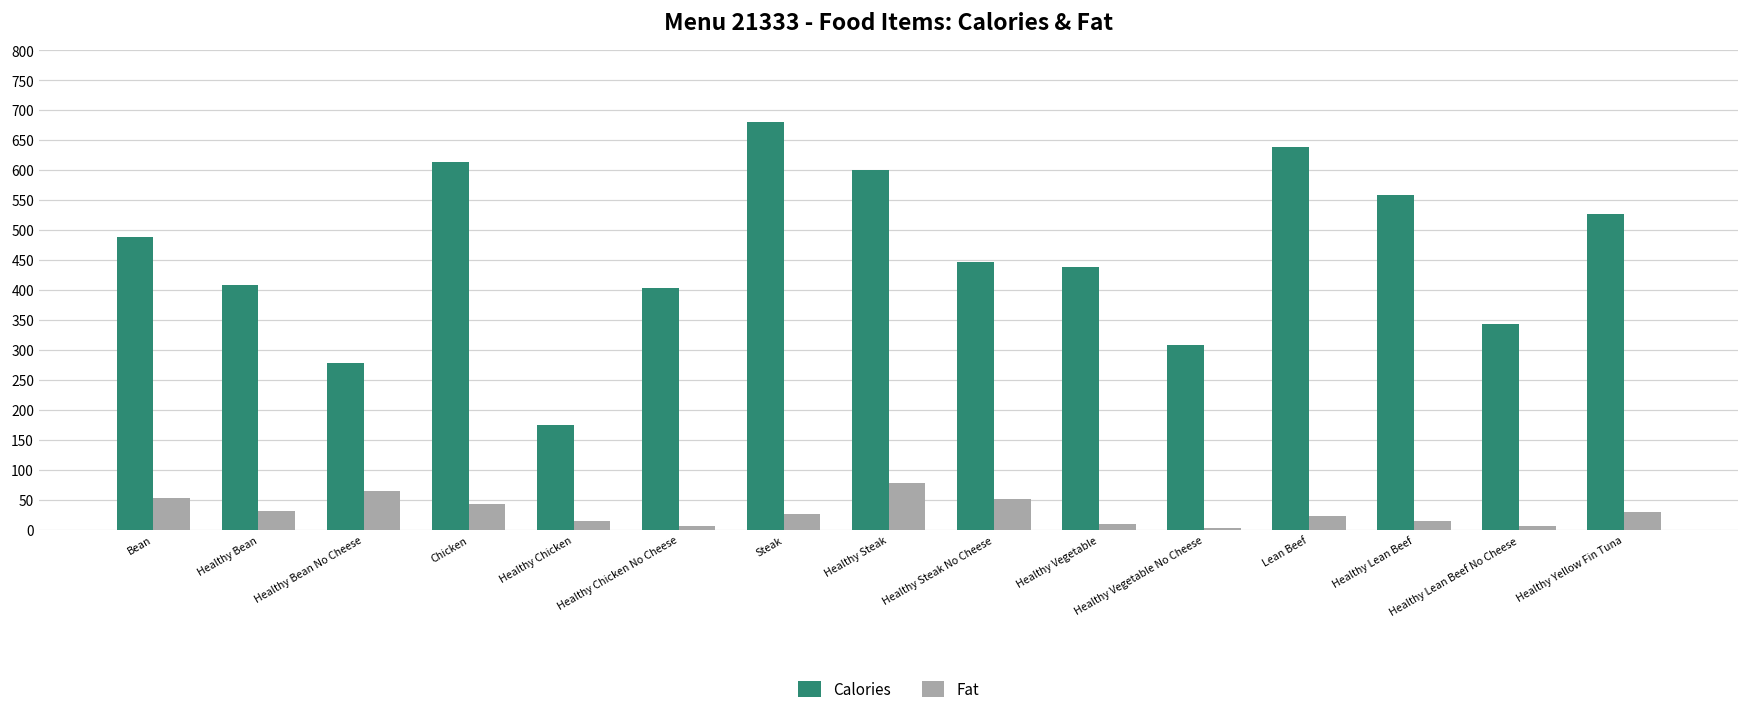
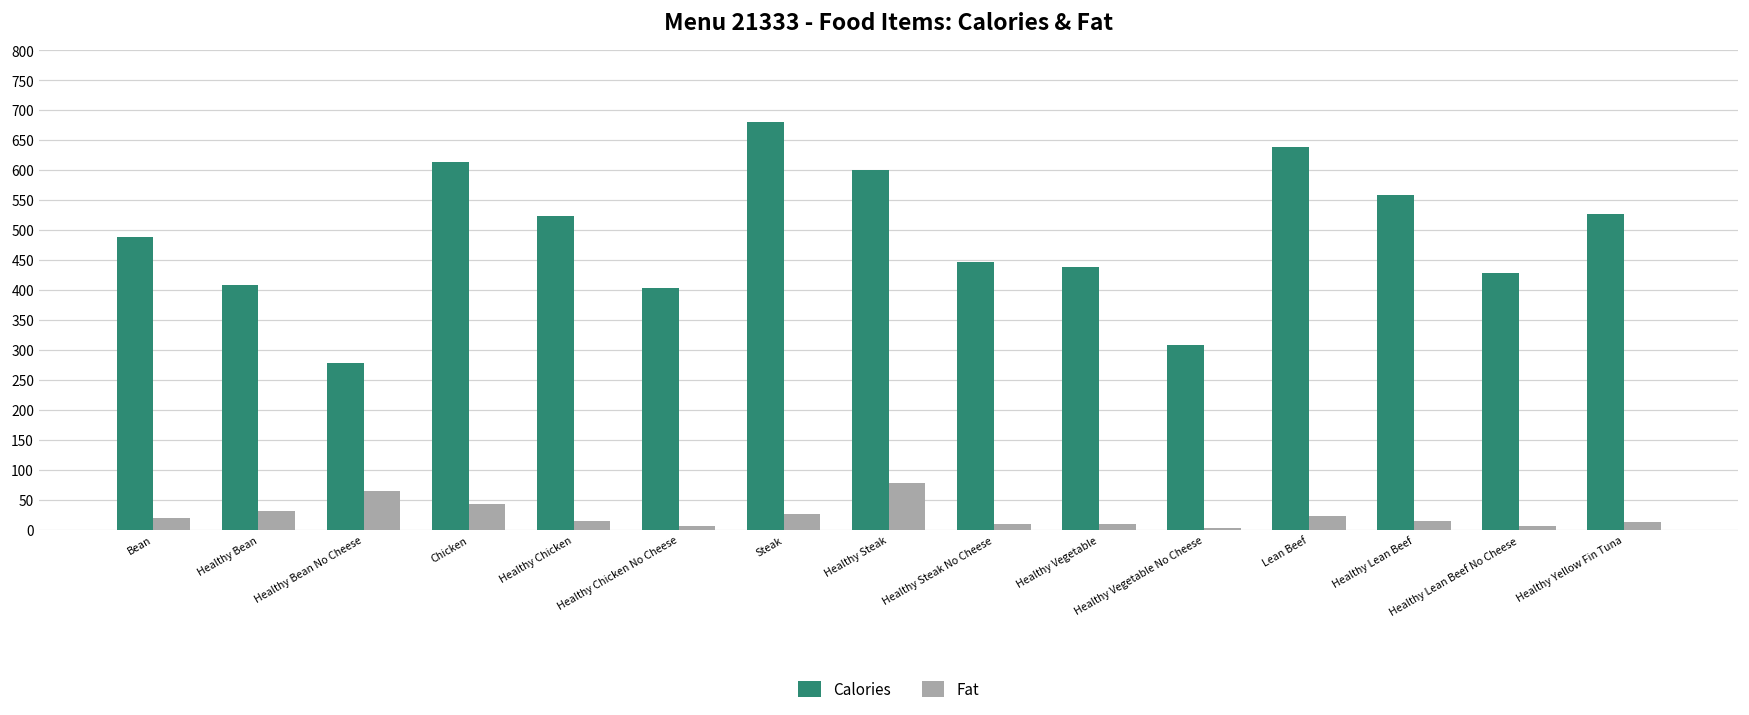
Fat, Bean: 50 -> 20
Calories, Healthy Chicken: 170 -> 520
Fat, Healthy Steak No Cheese: 50 -> 10
Calories, Healthy Lean Beef No Cheese: 340 -> 430
Fat, Healthy Yellow Fin Tuna: 30 -> 10
